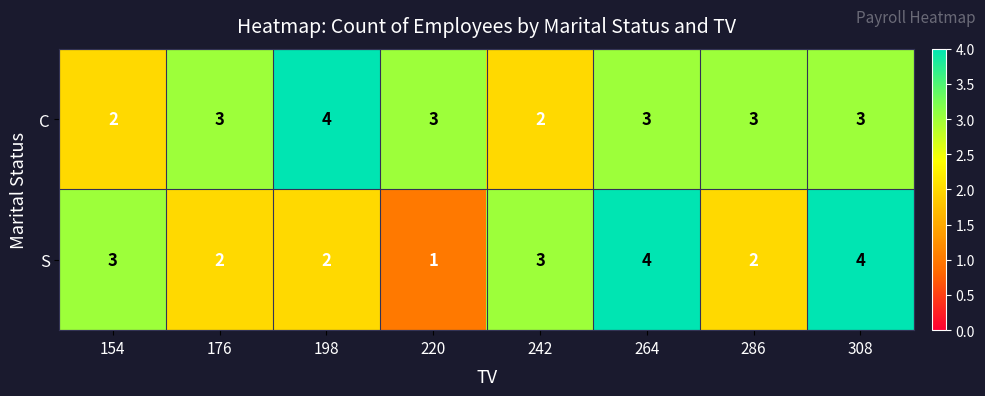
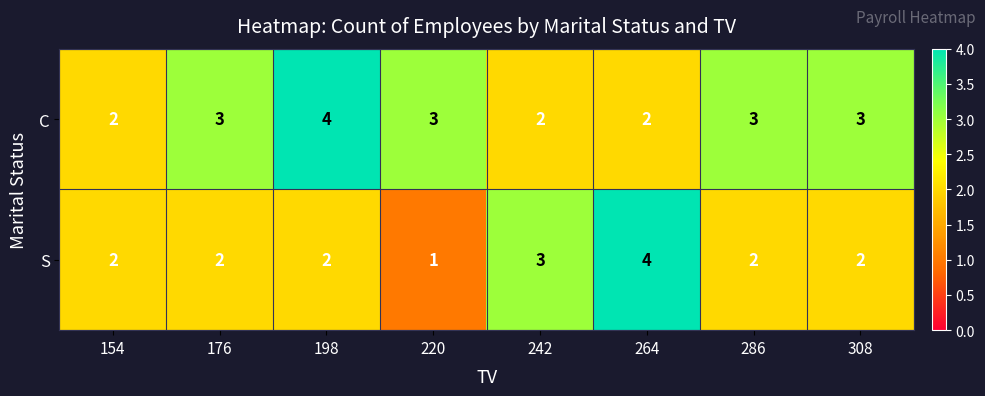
C, 264: 3 -> 2
S, 154: 3 -> 2
S, 308: 4 -> 2
